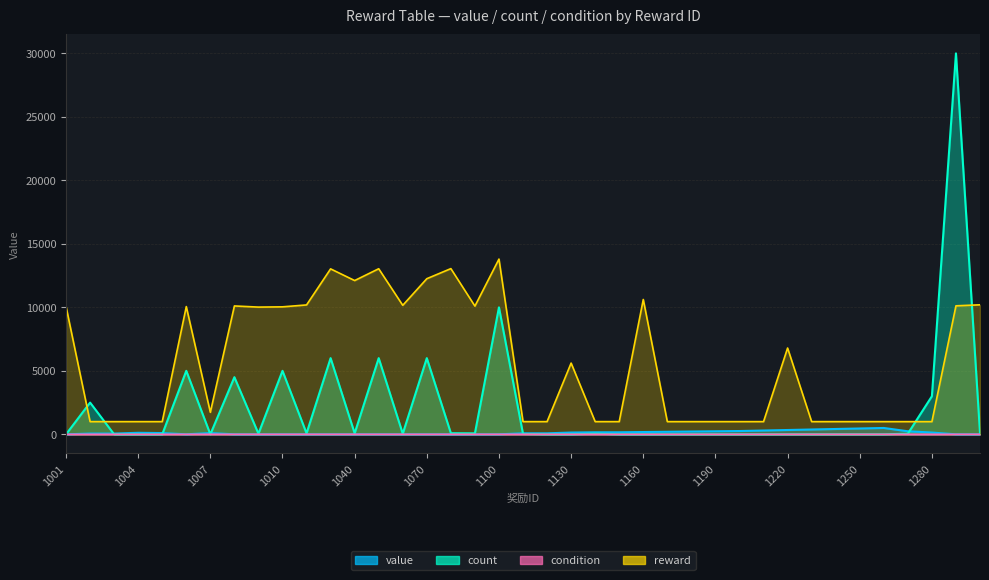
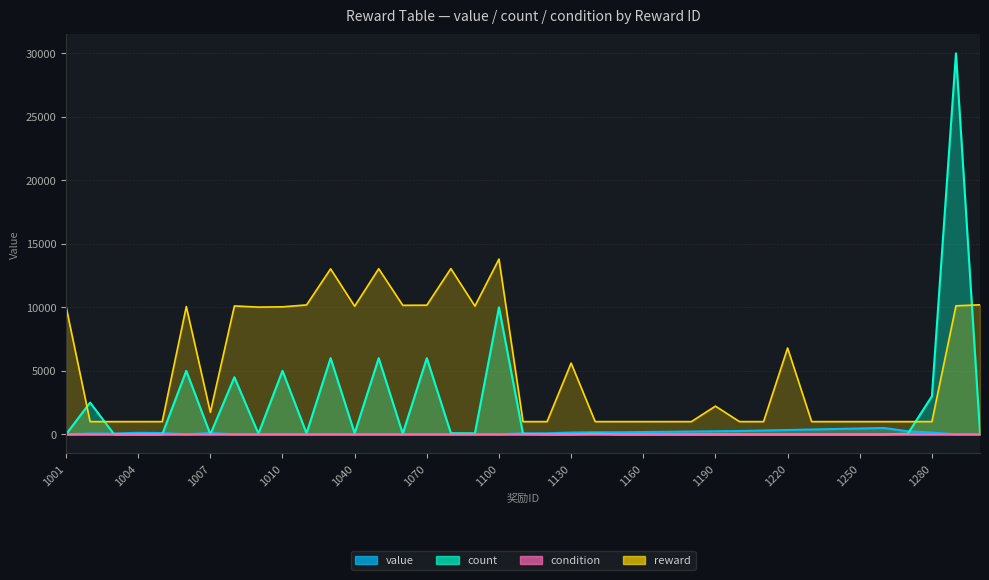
reward, 1040: 12100 -> 10100
reward, 1070: 12300 -> 10200
reward, 1160: 10600 -> 1000
reward, 1190: 1000 -> 2200
